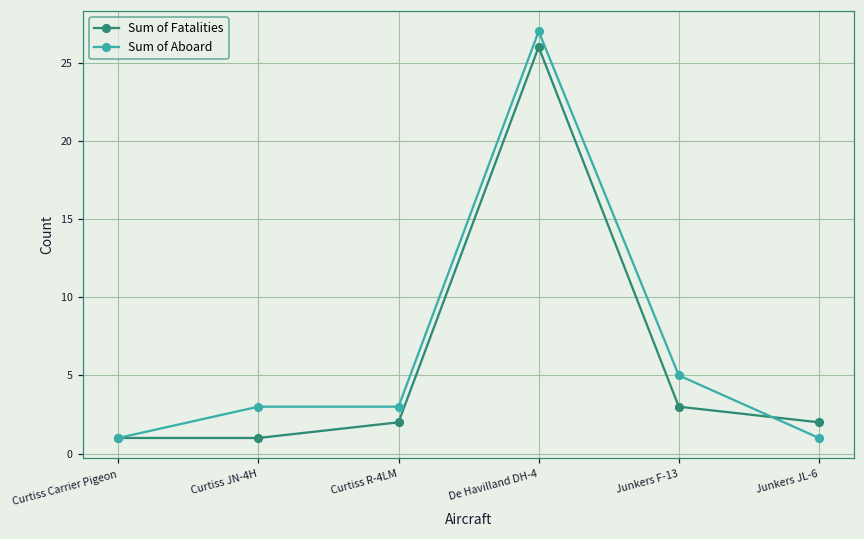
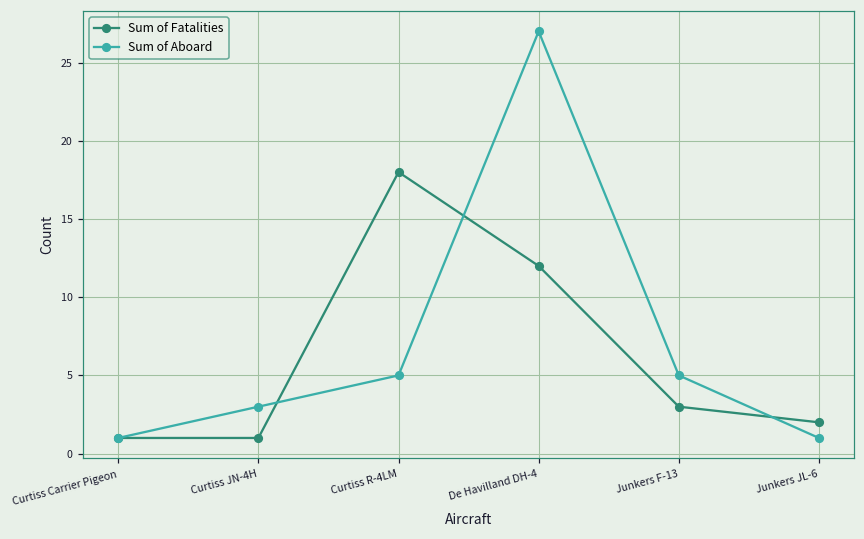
Sum of Fatalities, Curtiss R-4LM: 2 -> 18
Sum of Aboard, Curtiss R-4LM: 3 -> 5
Sum of Fatalities, De Havilland DH-4: 26 -> 12
